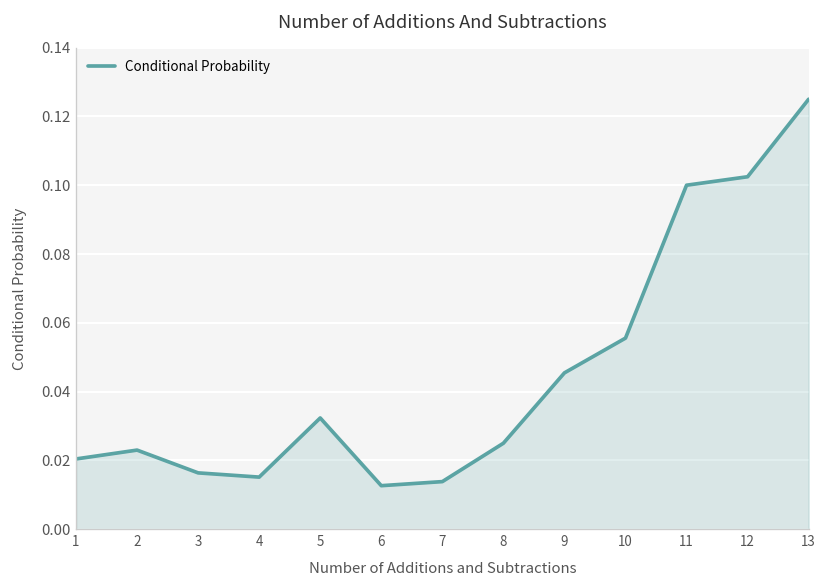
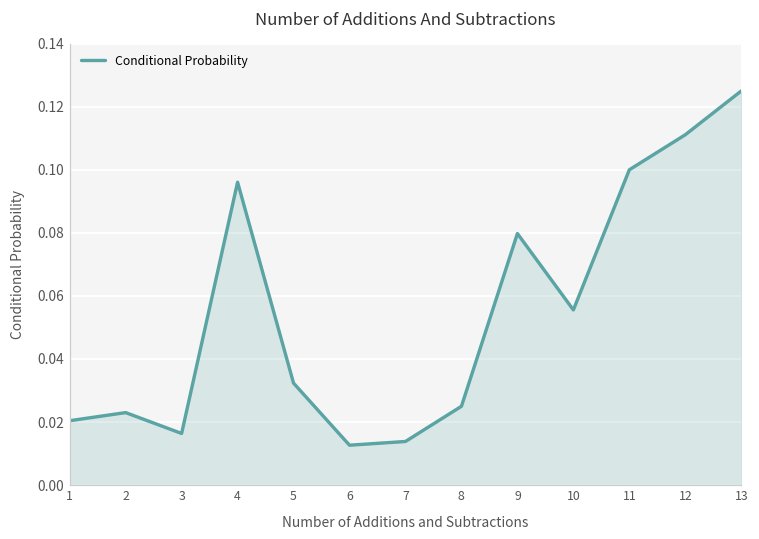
4: 0.015 -> 0.096
9: 0.045 -> 0.080
12: 0.102 -> 0.111
